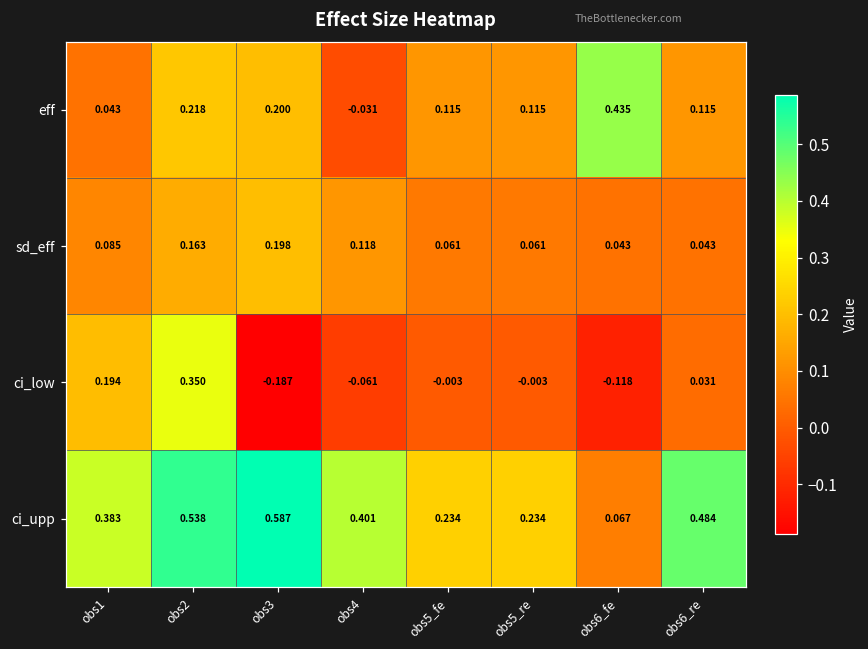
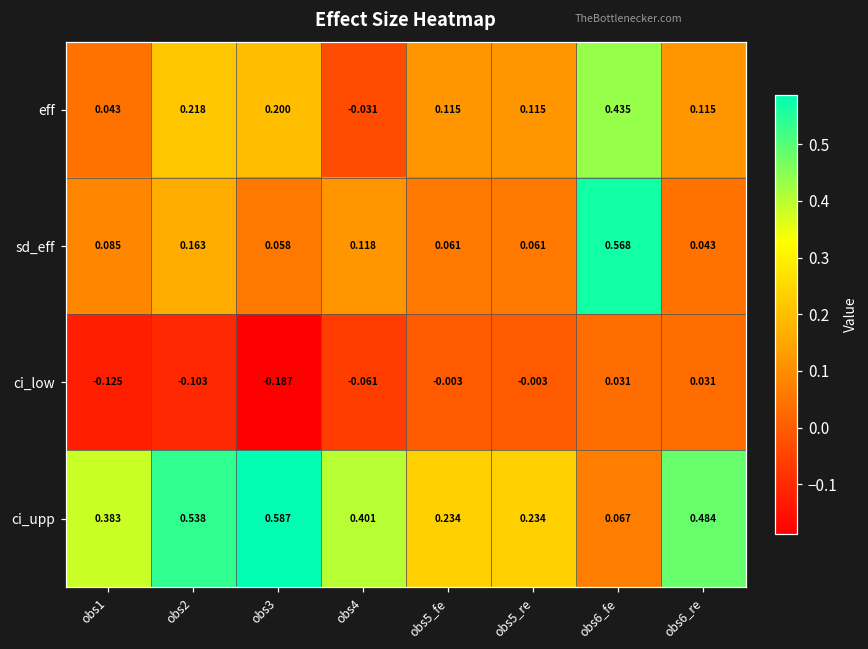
sd_eff, obs3: 0.198 -> 0.058
sd_eff, obs6_fe: 0.043 -> 0.568
ci_low, obs1: 0.194 -> -0.125
ci_low, obs2: 0.350 -> -0.103
ci_low, obs6_fe: -0.118 -> 0.031
